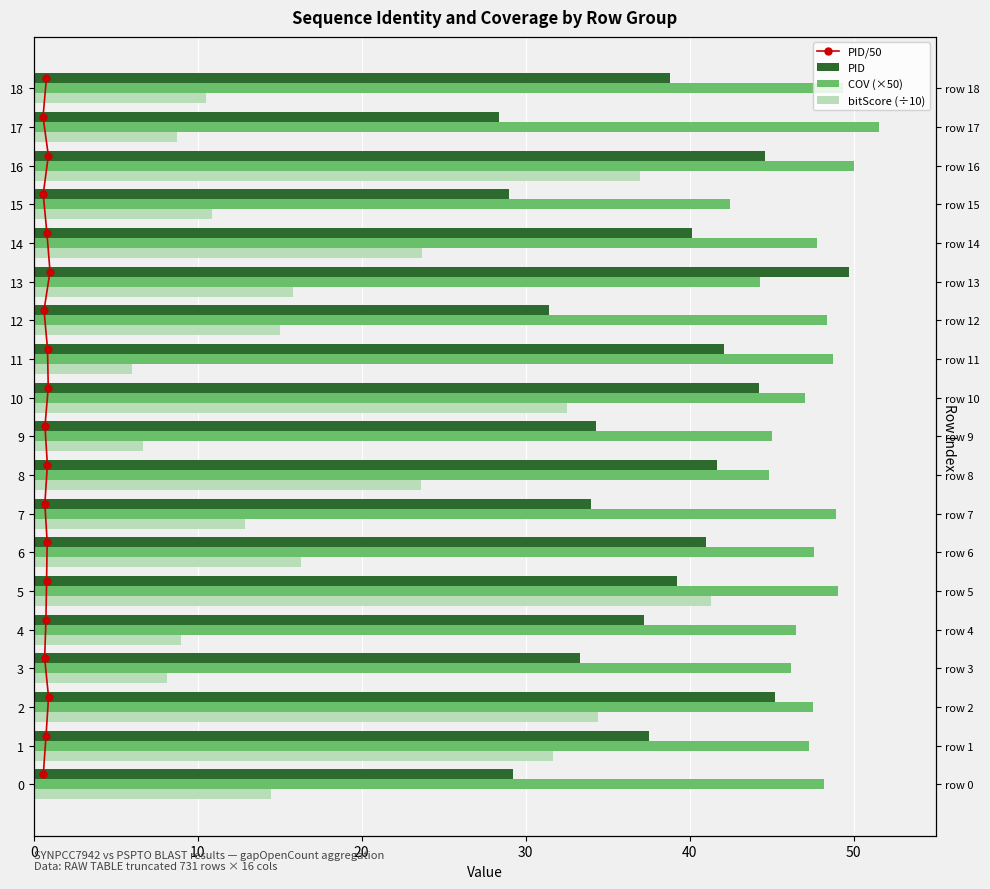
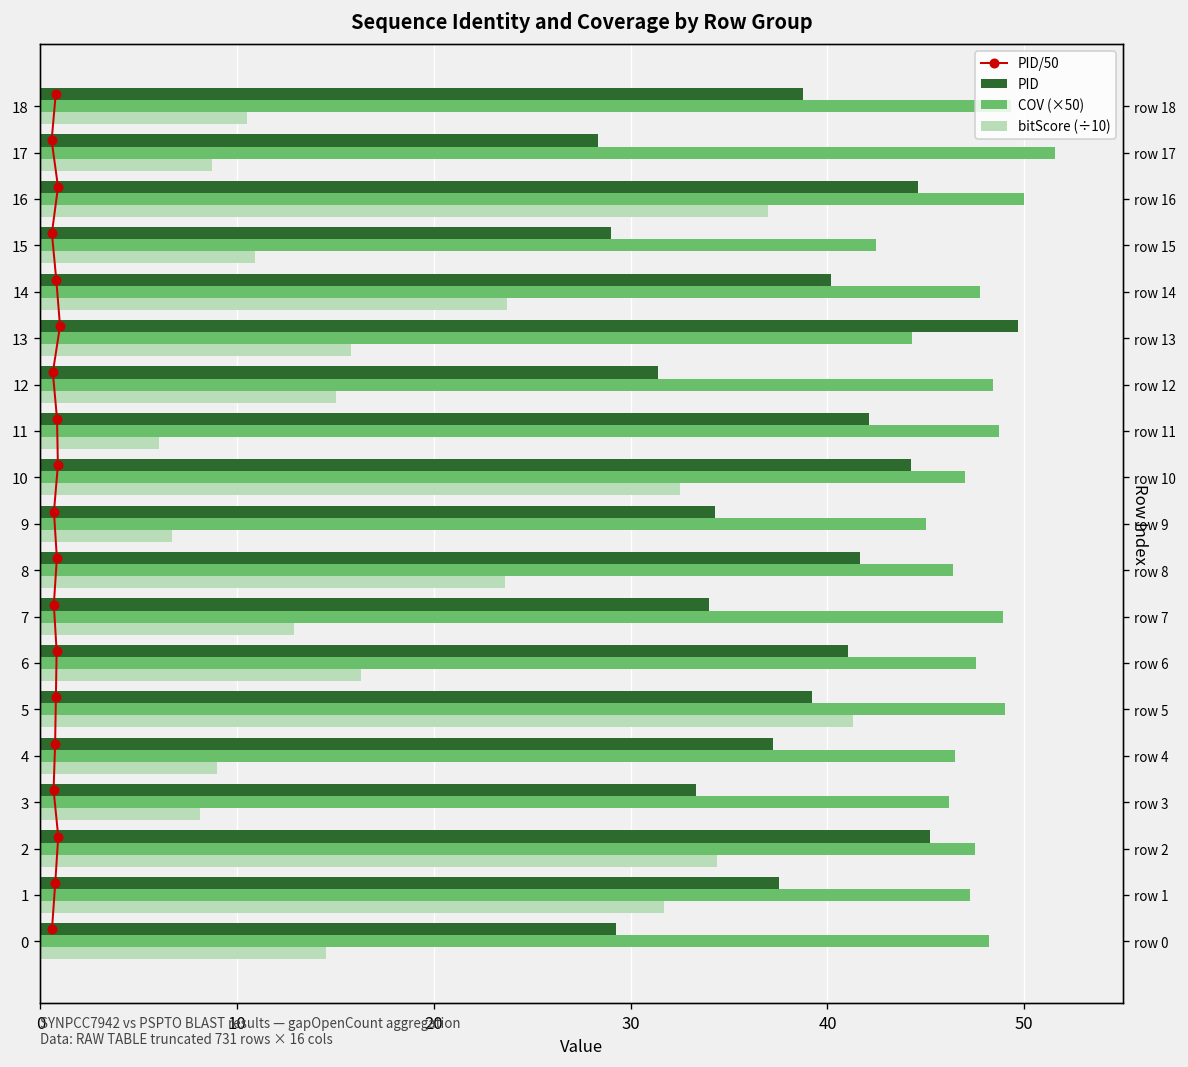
COV (×50), 8: 44.8 -> 46.4
